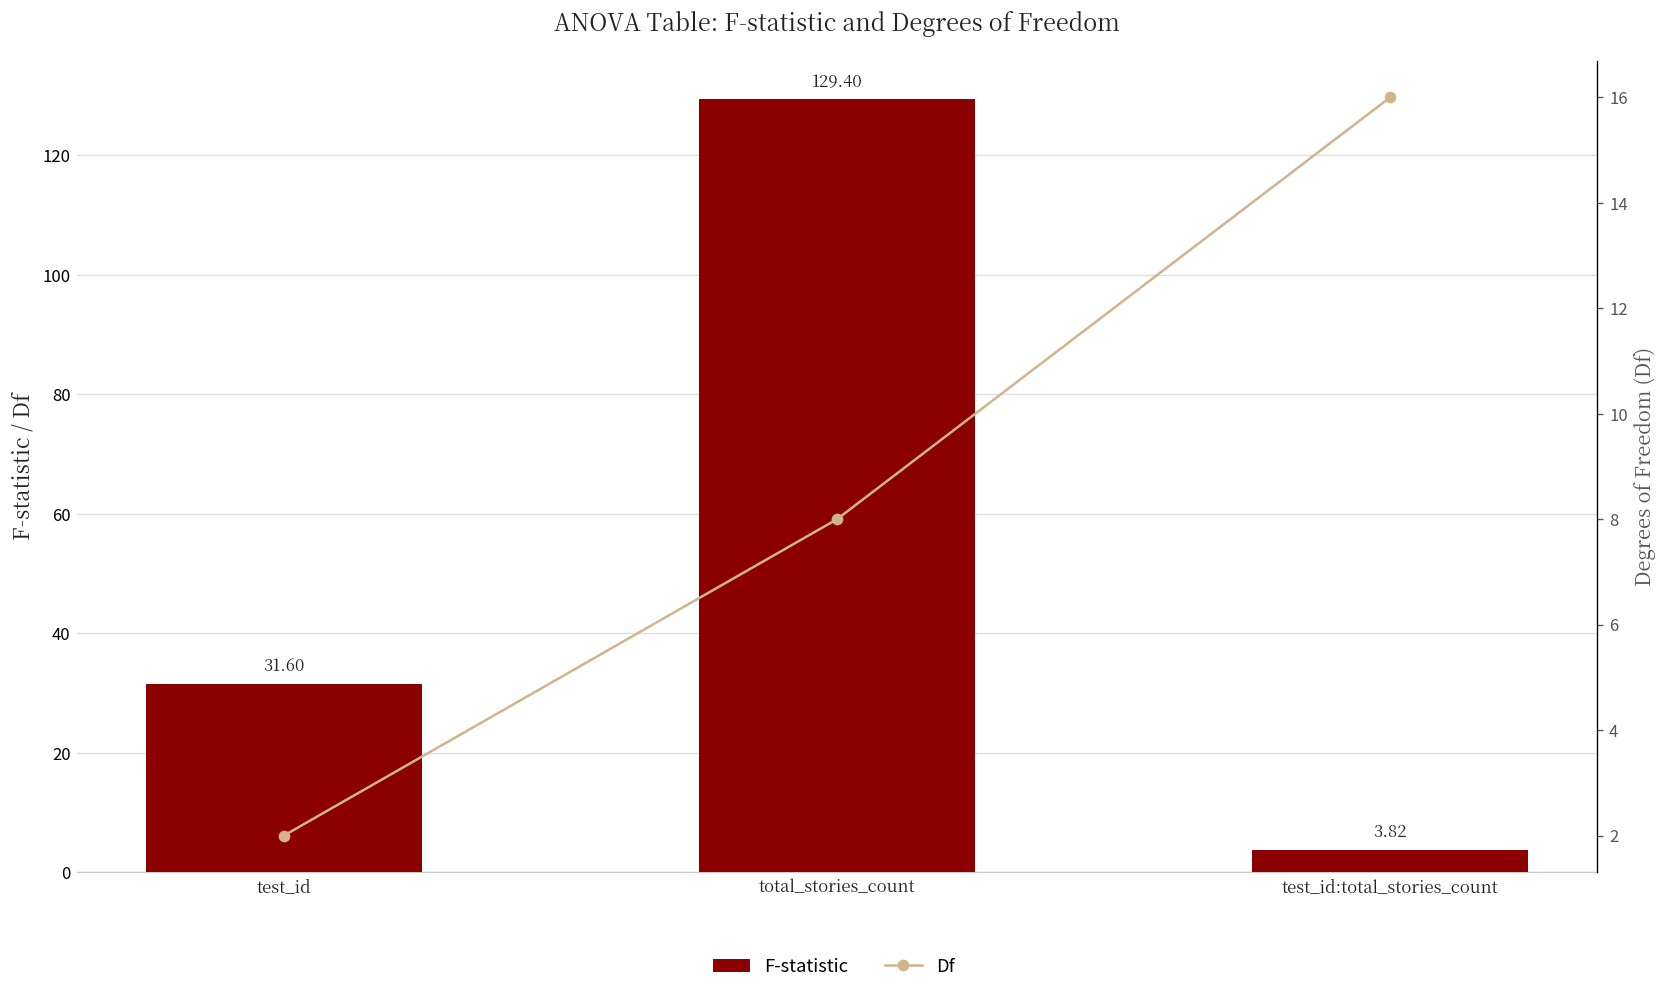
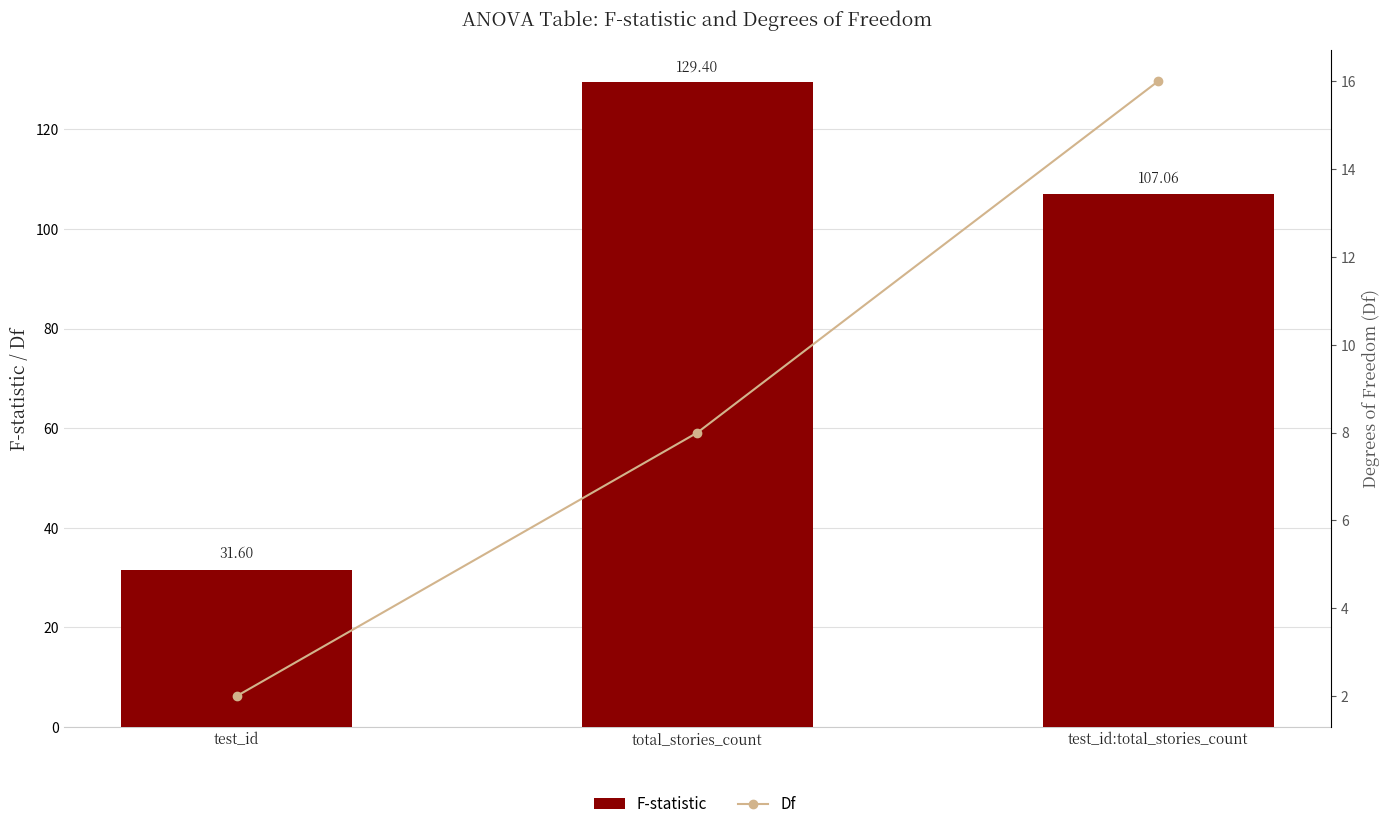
F-statistic, test_id:total_stories_count: 3.82 -> 107.06
